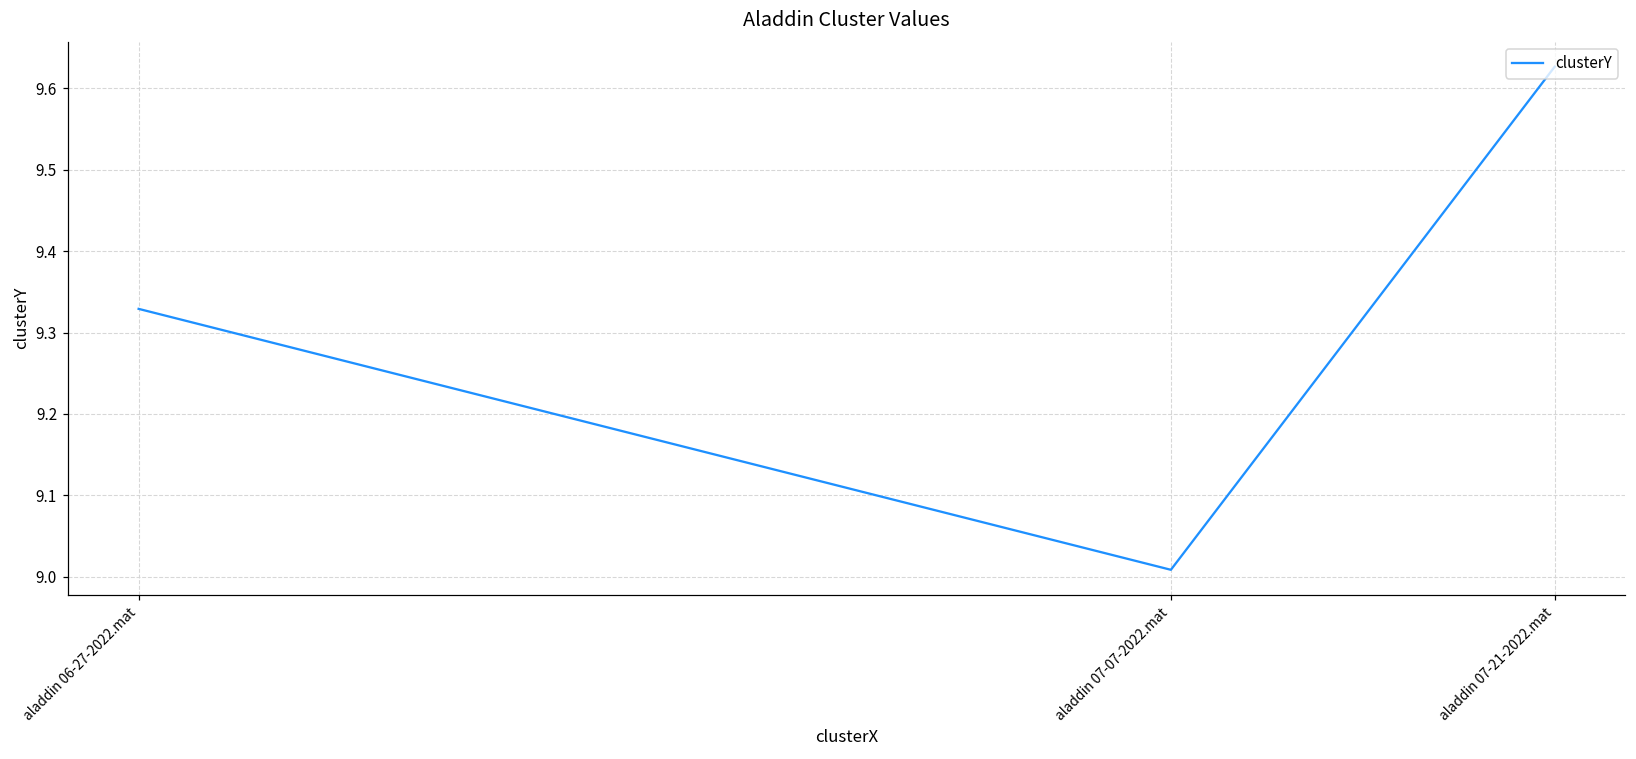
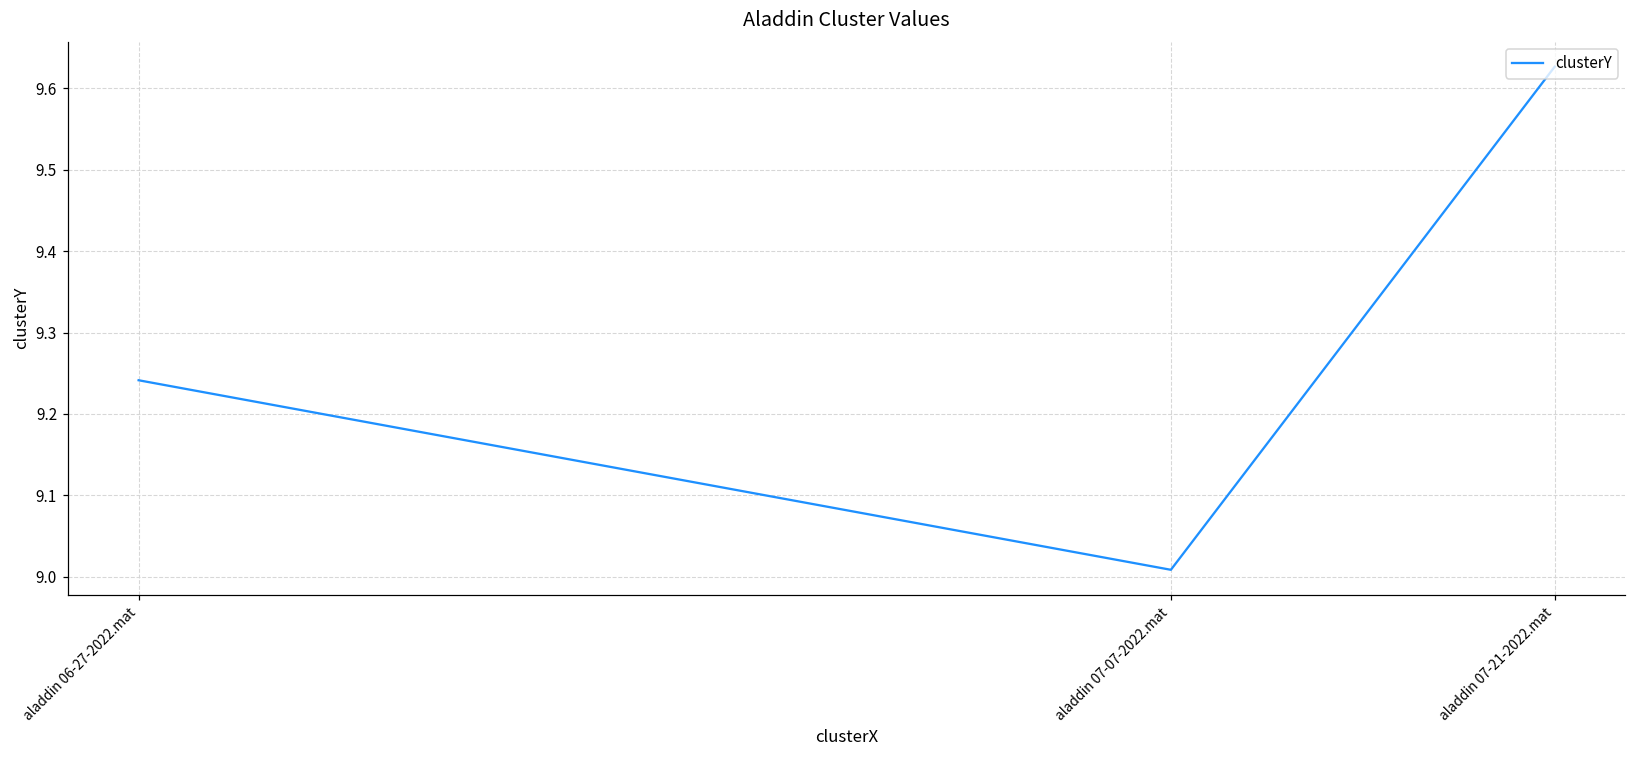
aladdin 06-27-2022.mat: 9.33 -> 9.24
